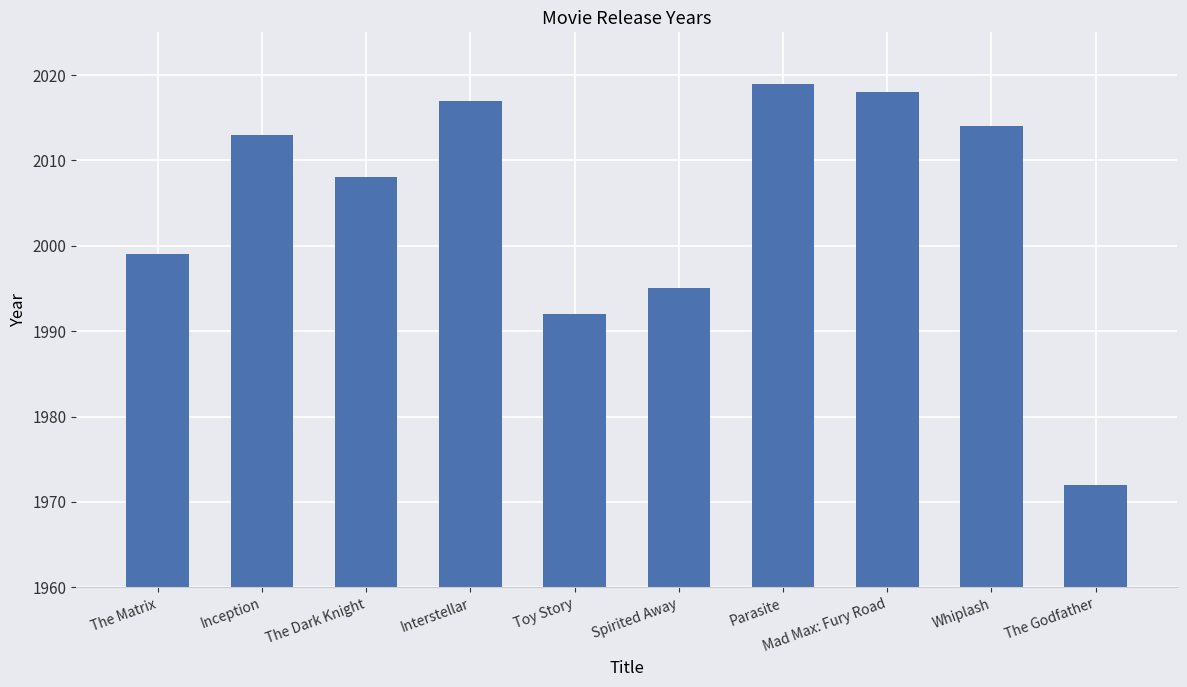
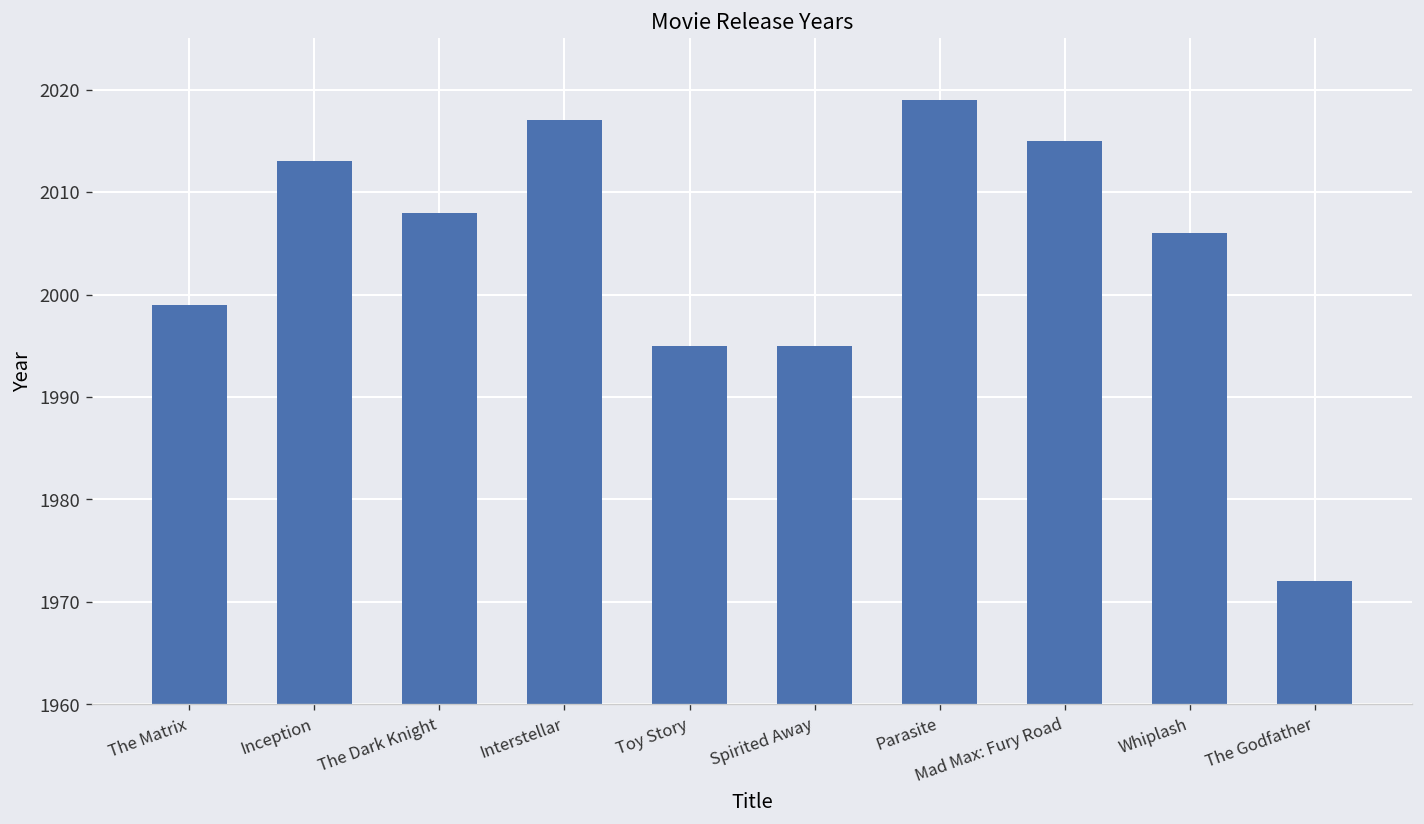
Toy Story: 1992 -> 1995
Mad Max: Fury Road: 2018 -> 2015
Whiplash: 2014 -> 2006
